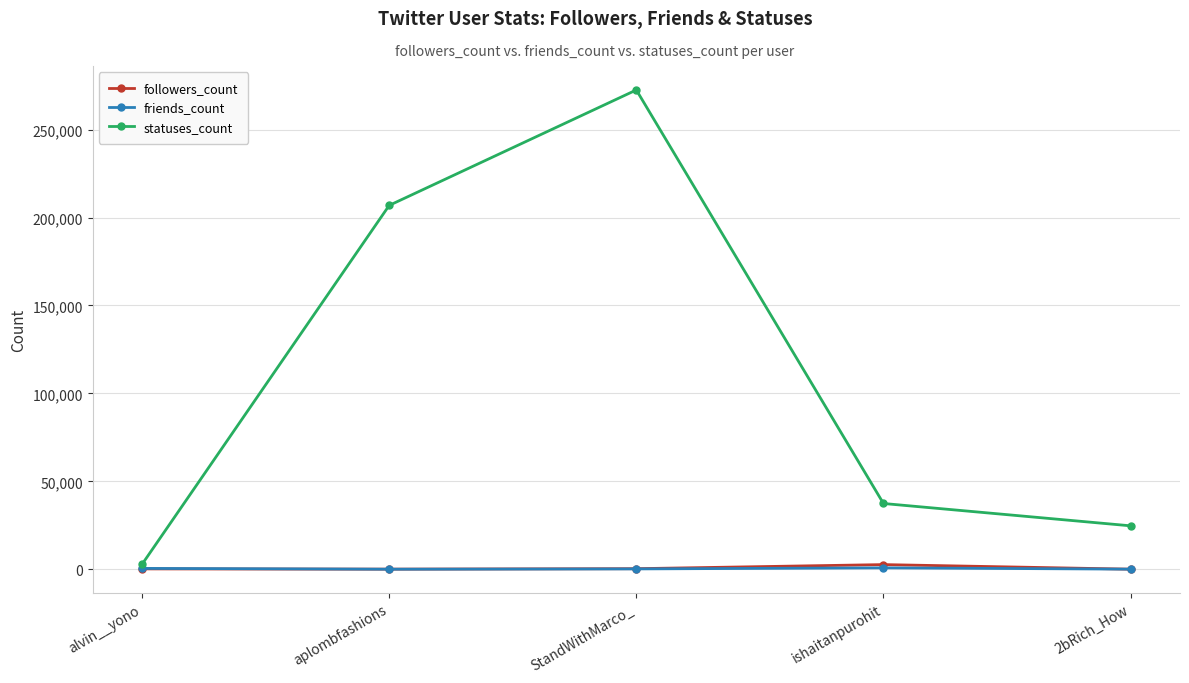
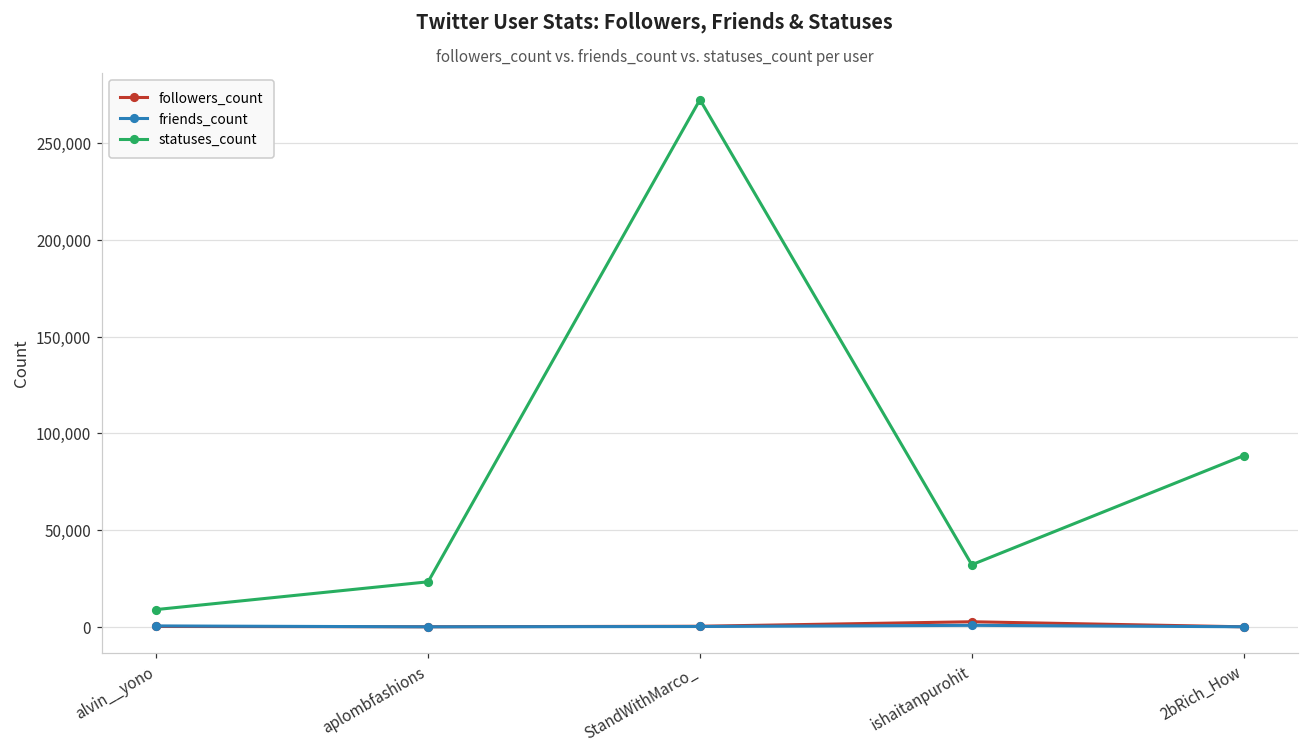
statuses_count, alvin__yono: 3,000 -> 9,000
statuses_count, aplombfashions: 207,000 -> 23,000
statuses_count, ishaitanpurohit: 37,000 -> 32,000
statuses_count, 2bRich_How: 25,000 -> 89,000
